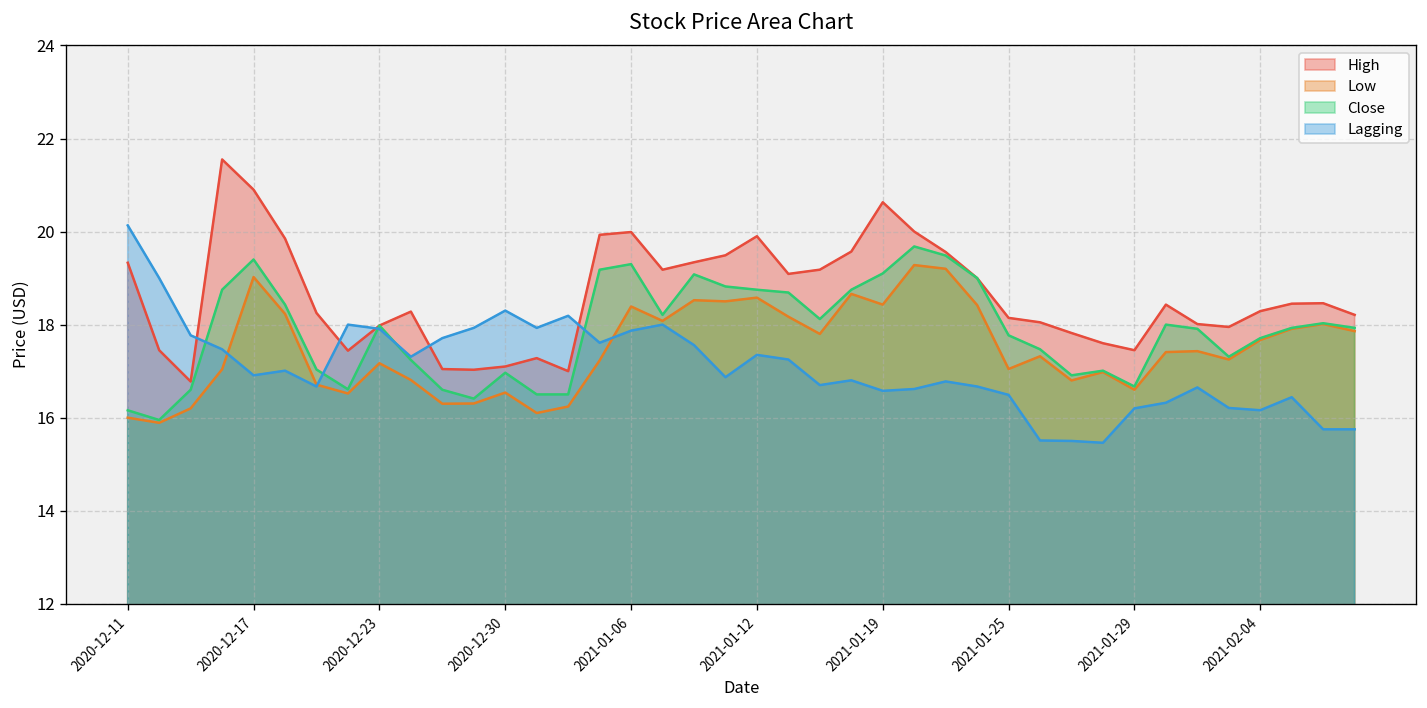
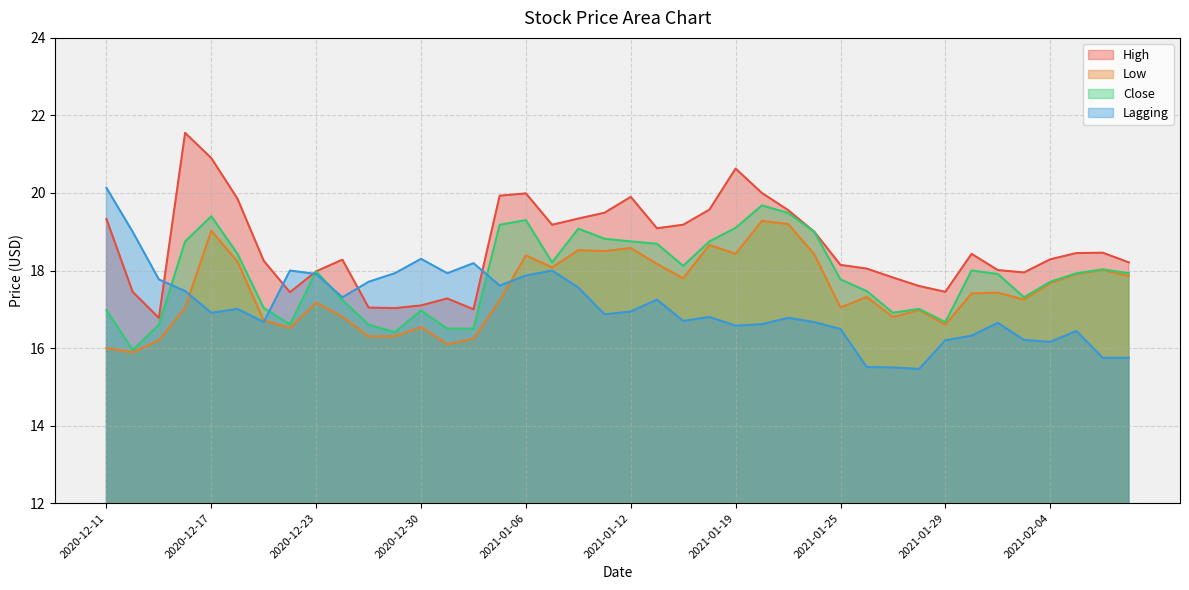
Close, 2020-12-11: 16.2 -> 17.0
Lagging, 2021-01-12: 17.4 -> 16.9
